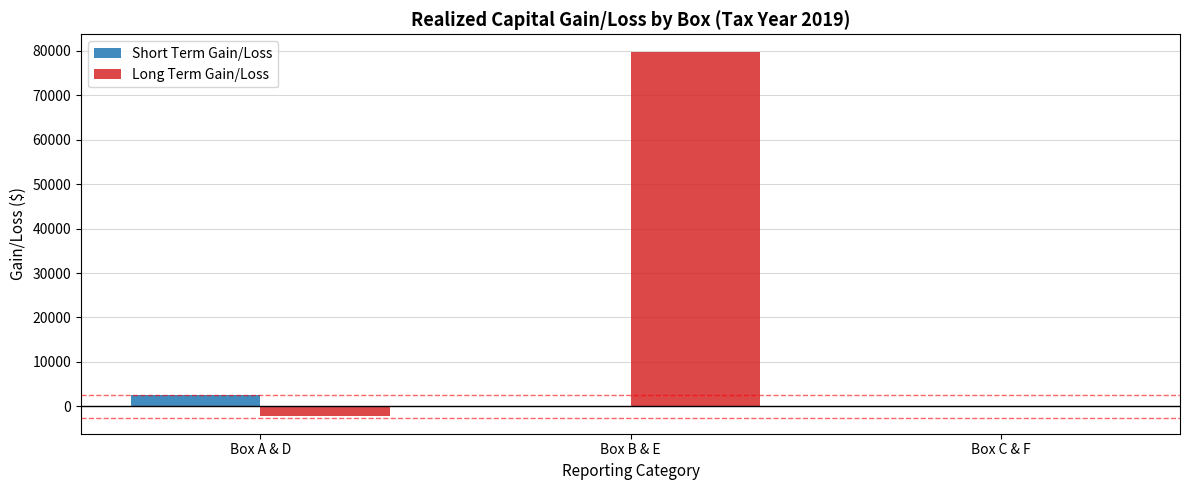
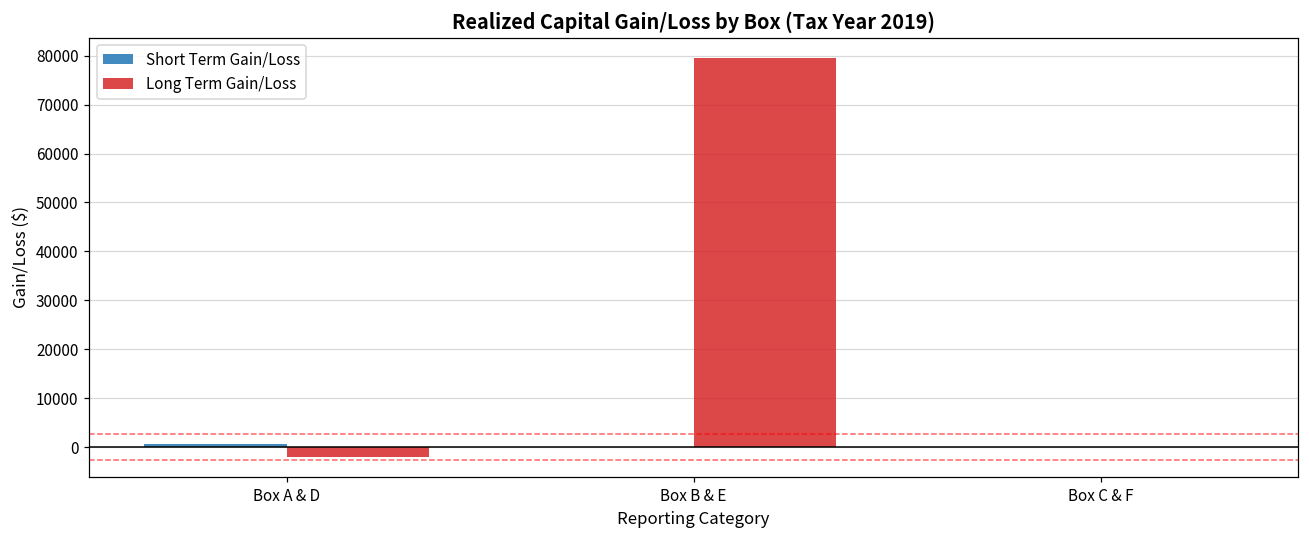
Short Term Gain/Loss, Box A & D: 3000 -> 1000
